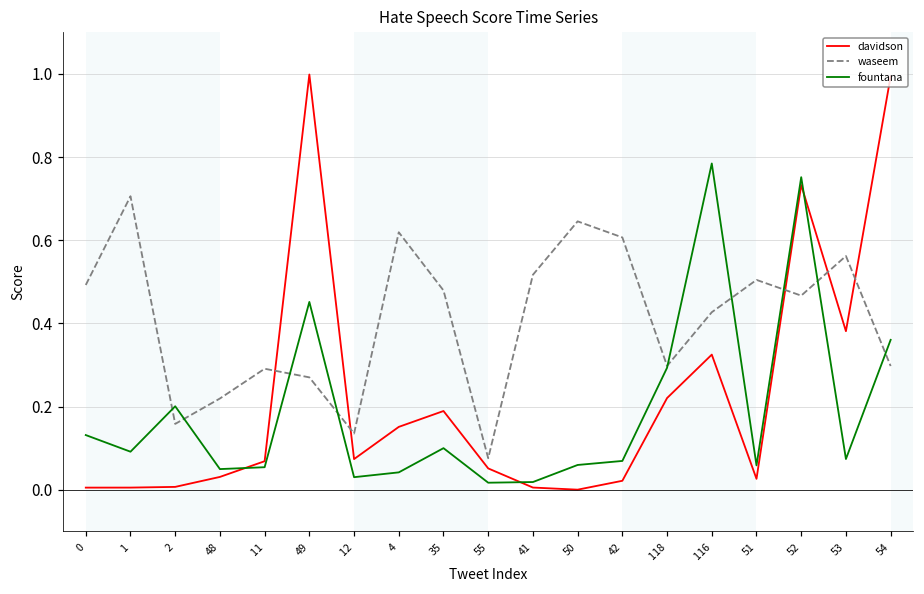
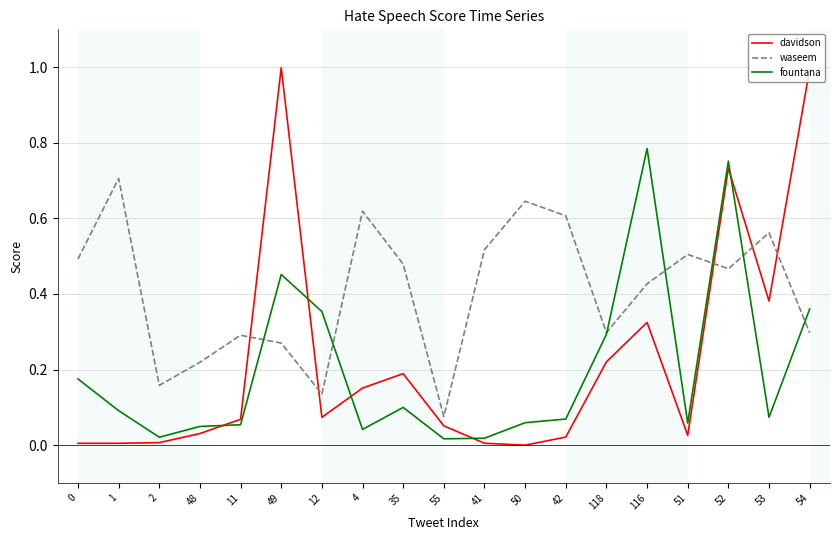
fountana, 0: 0.13 -> 0.18
fountana, 2: 0.20 -> 0.02
fountana, 12: 0.03 -> 0.35
